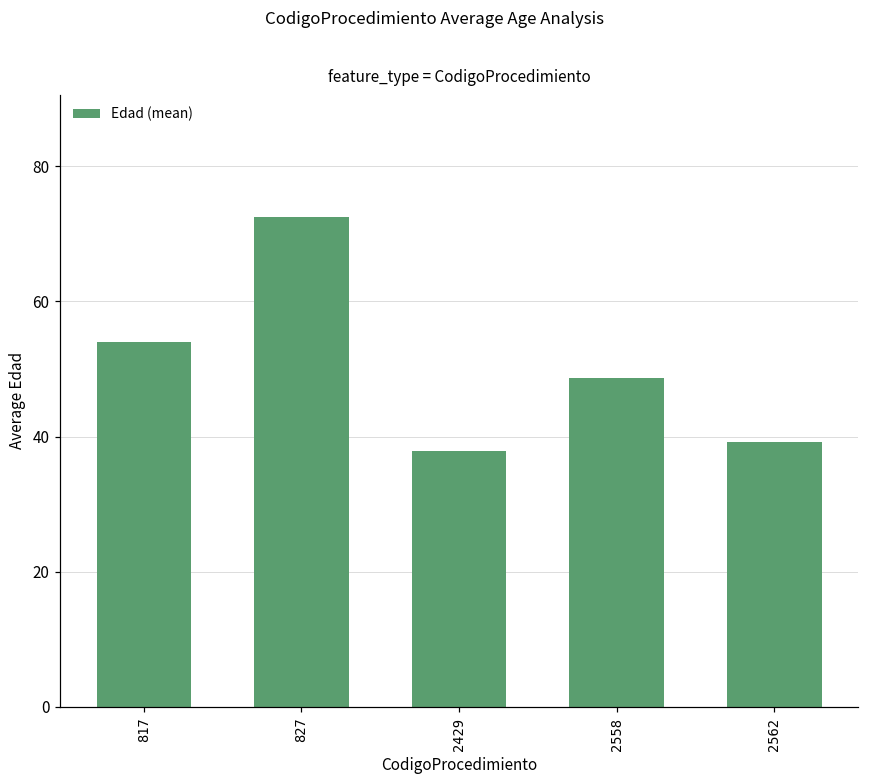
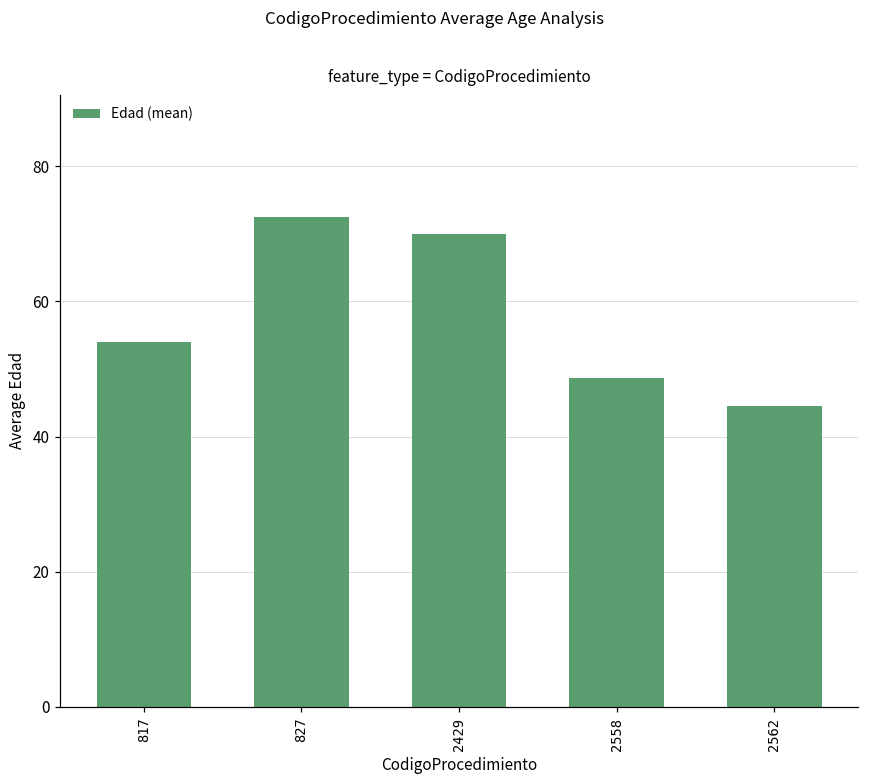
2429: 38 -> 70
2562: 39 -> 45
